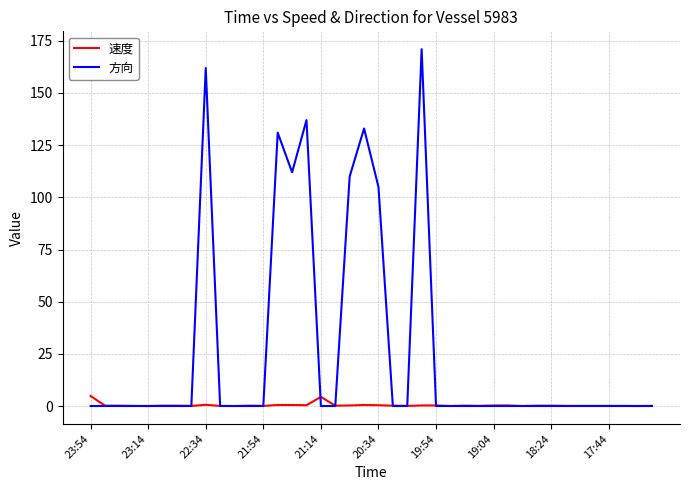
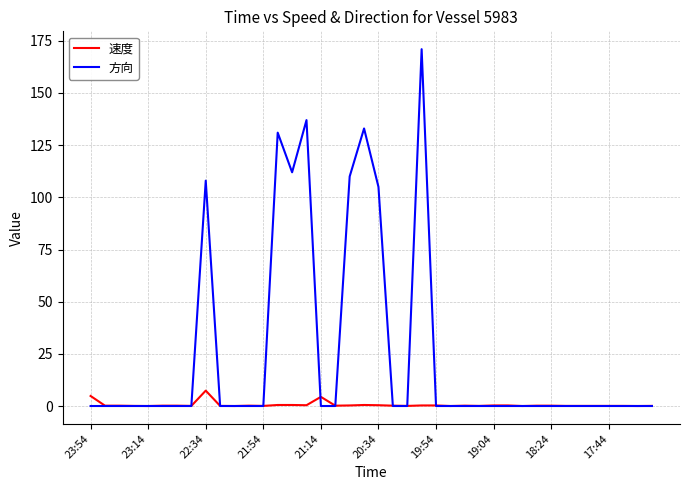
速度, 22:34: 1 -> 7
方向, 22:34: 162 -> 108
